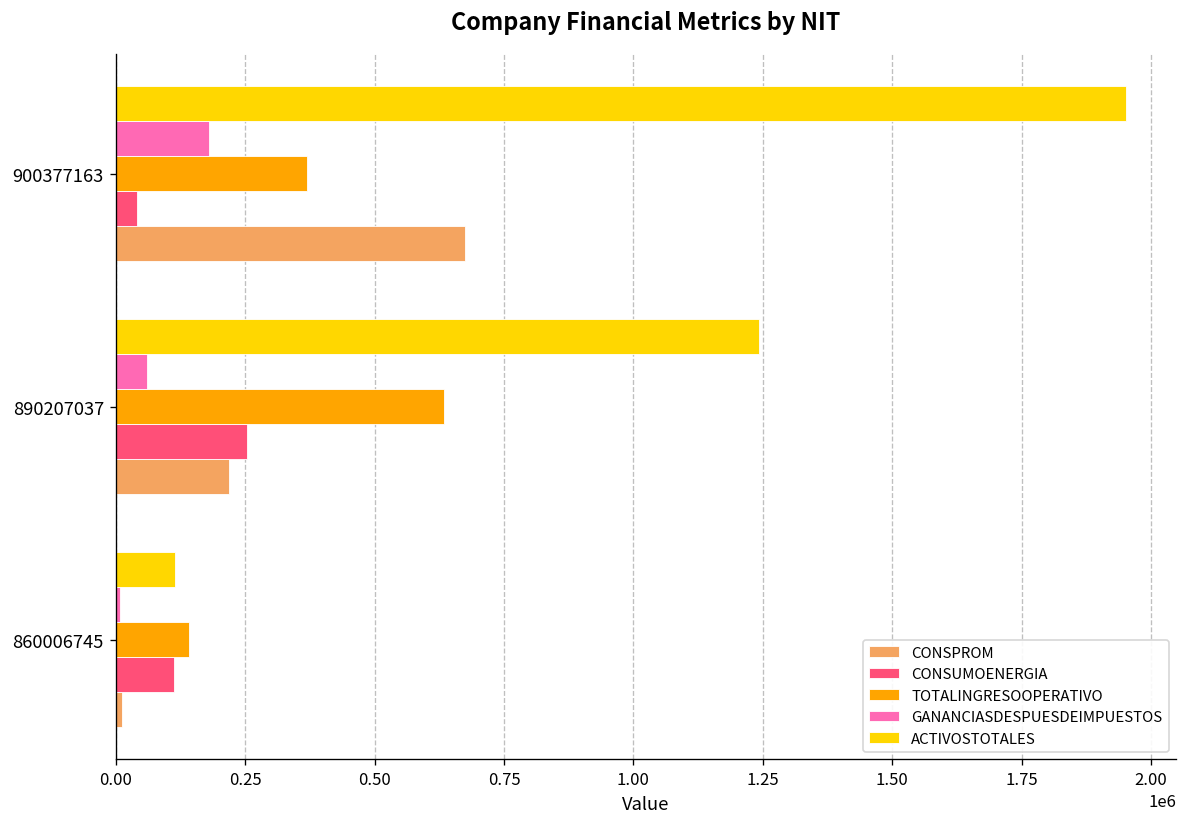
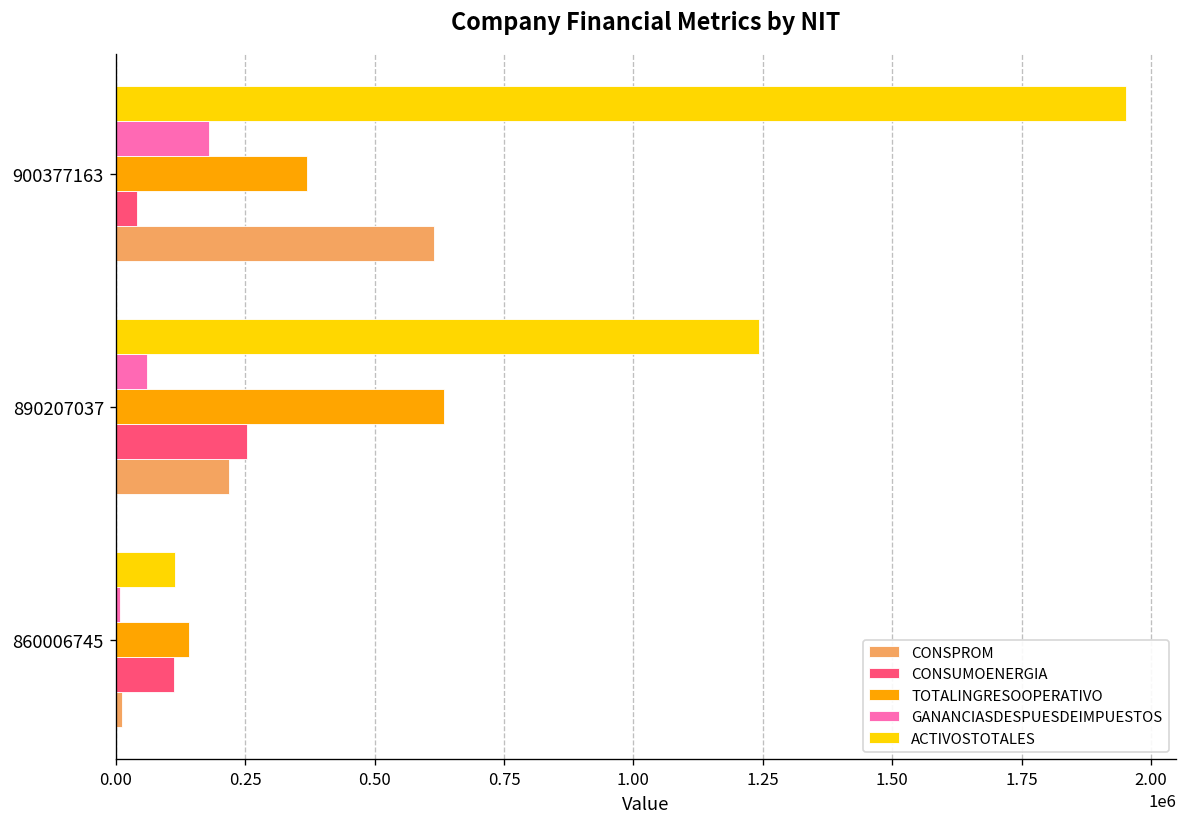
CONSPROM, 900377163: 680000 -> 620000
